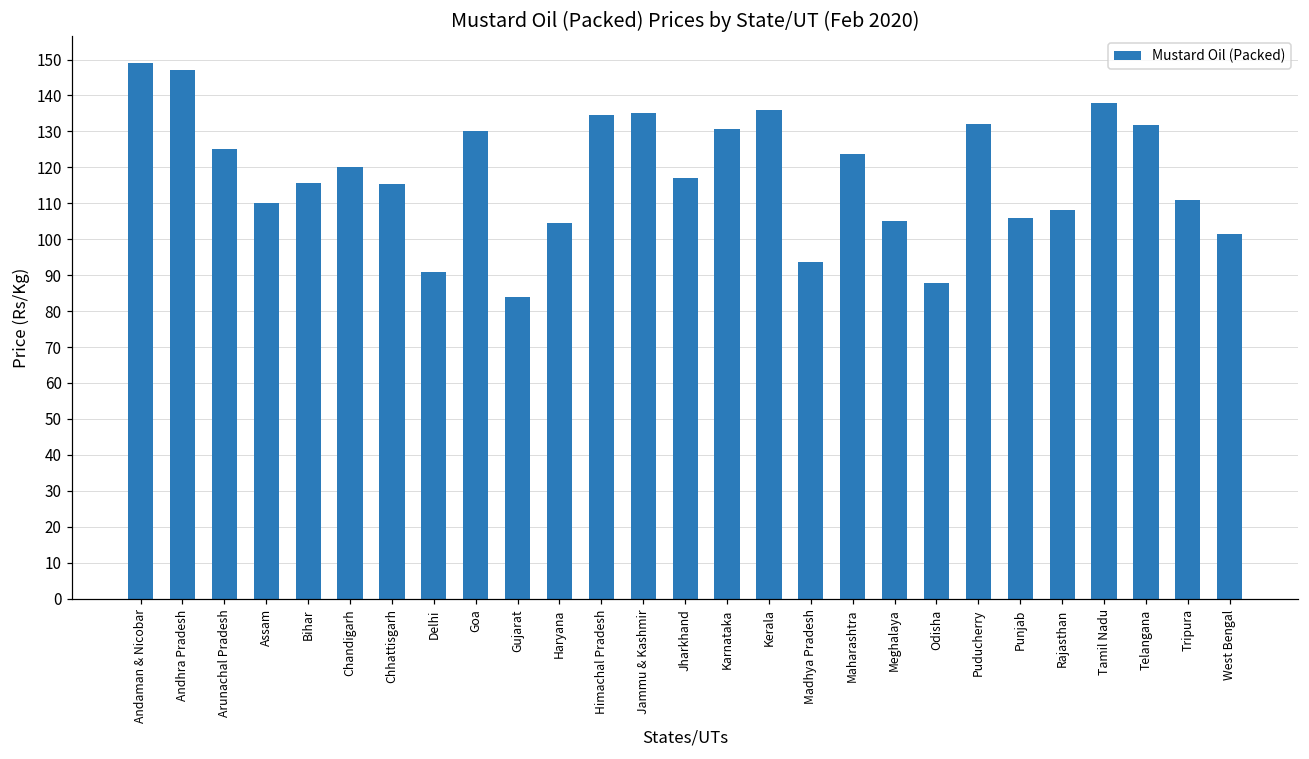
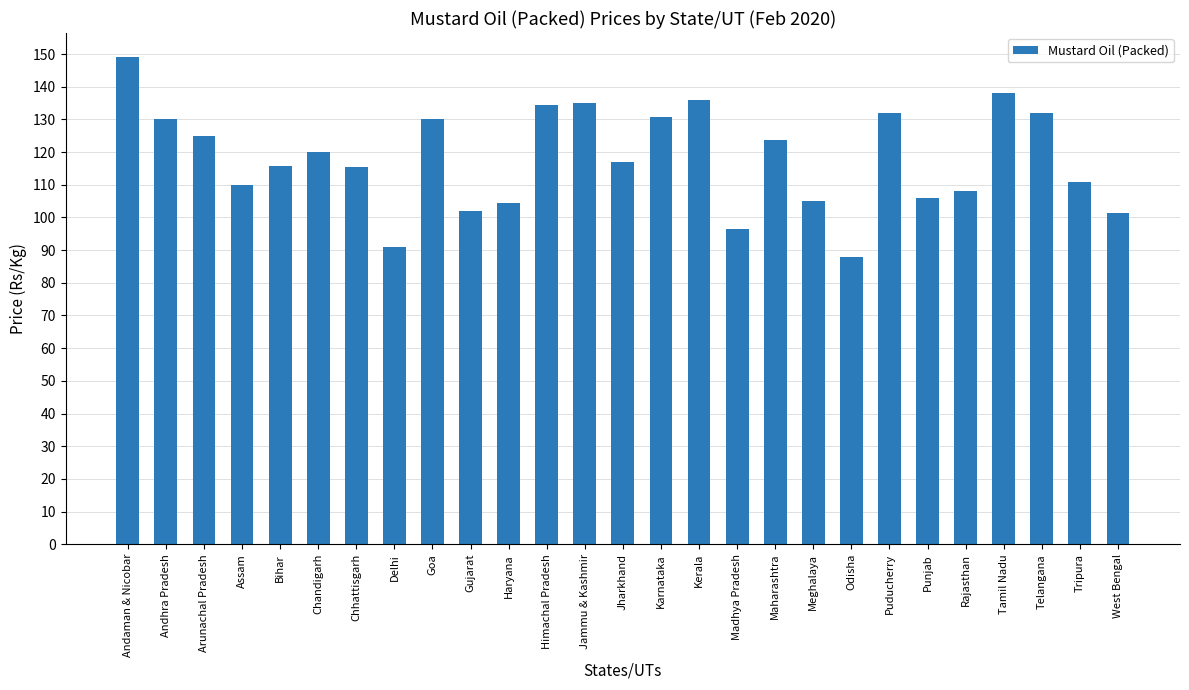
Andhra Pradesh: 147 -> 130
Gujarat: 84 -> 102
Madhya Pradesh: 94 -> 97
